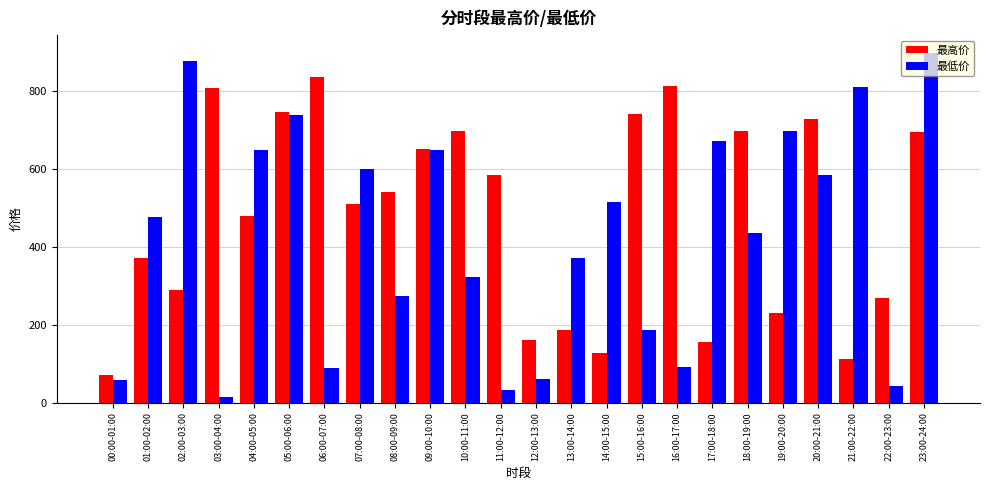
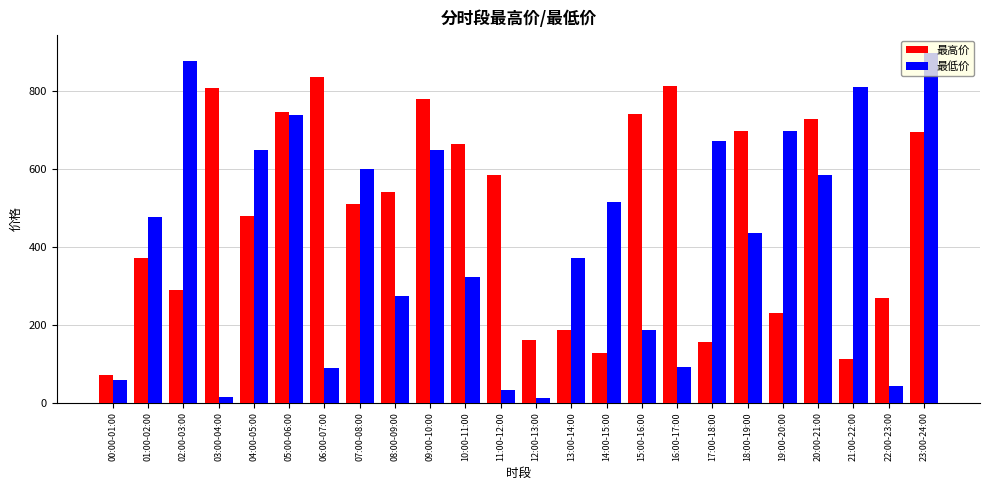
最高价, 09:00-10:00: 650 -> 780
最高价, 10:00-11:00: 700 -> 660
最低价, 12:00-13:00: 60 -> 10
